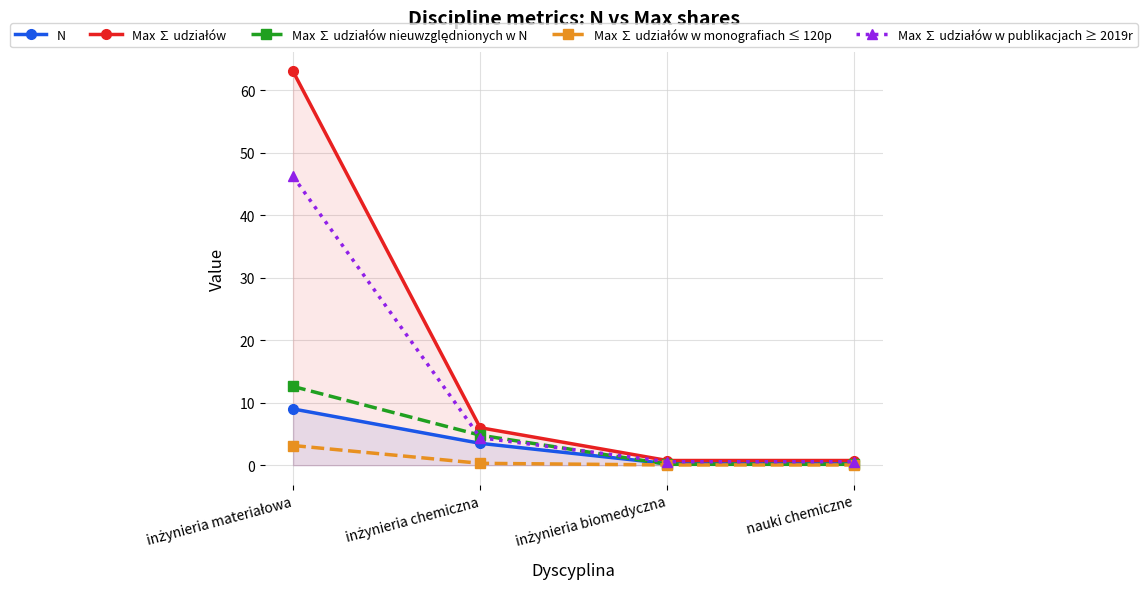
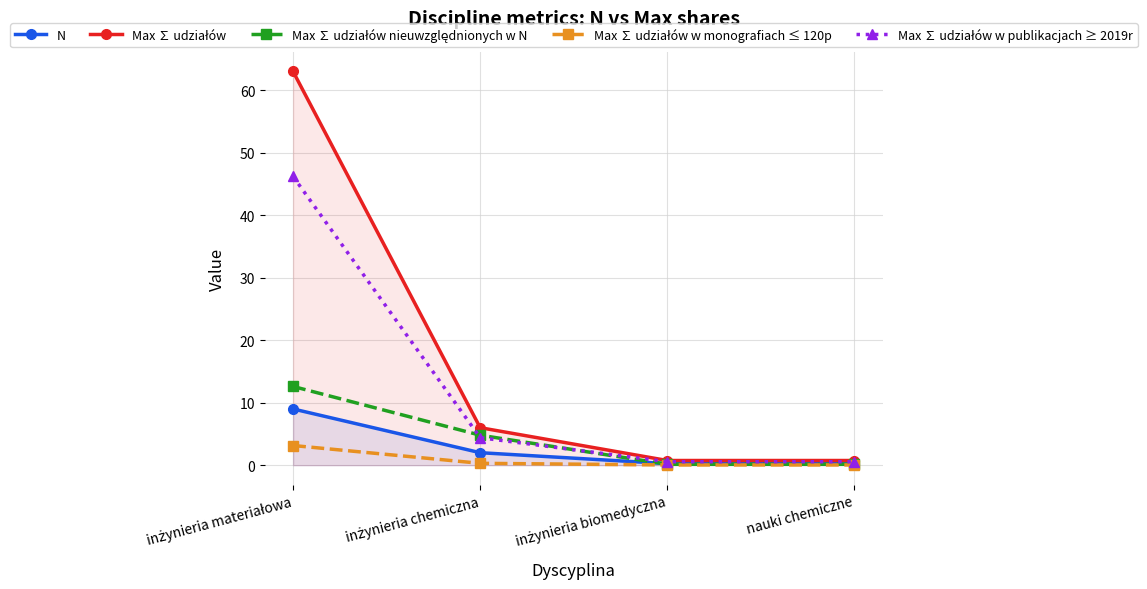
N, inżynieria chemiczna: 4 -> 2
